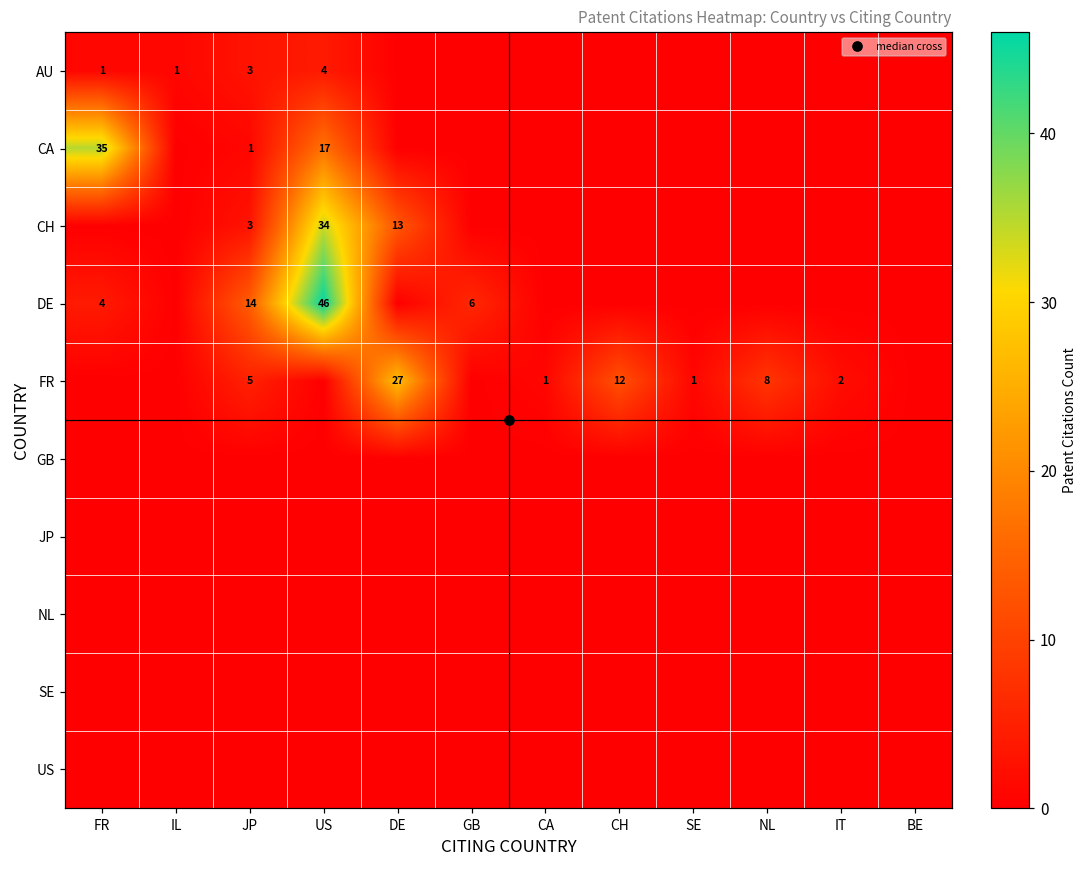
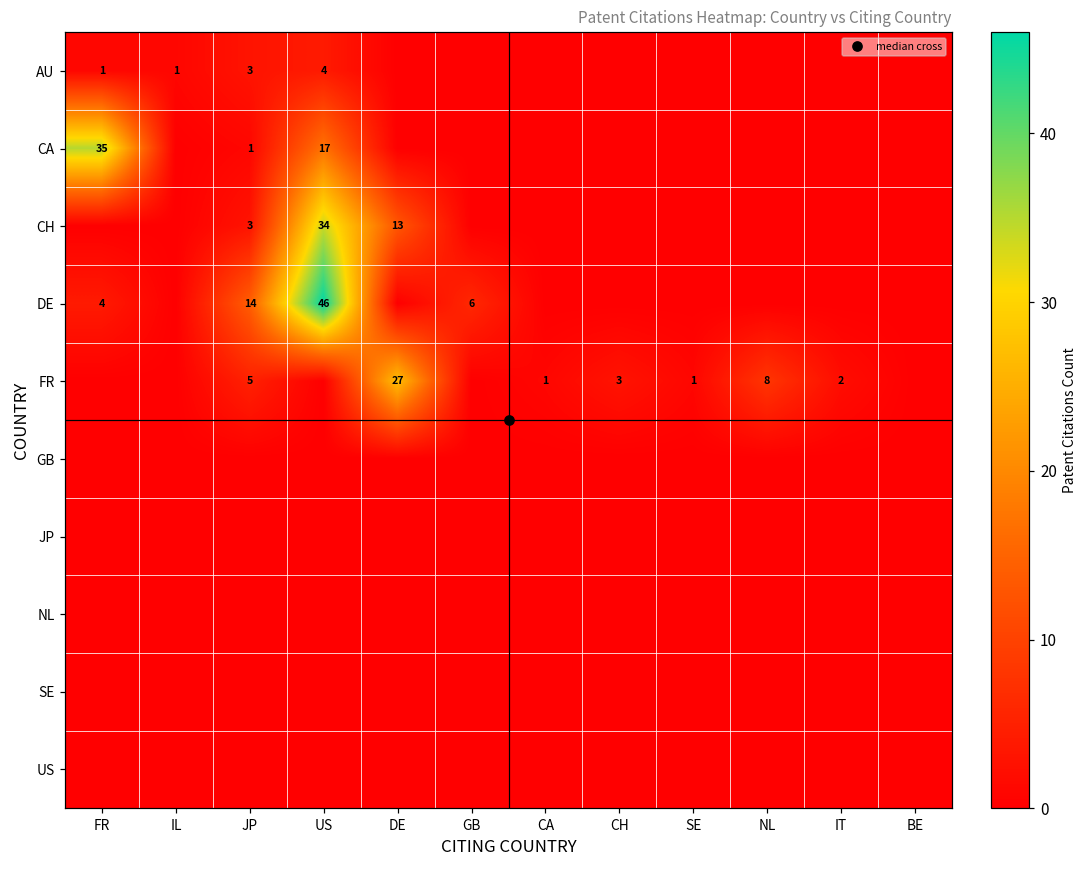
FR, CH: 12 -> 3
